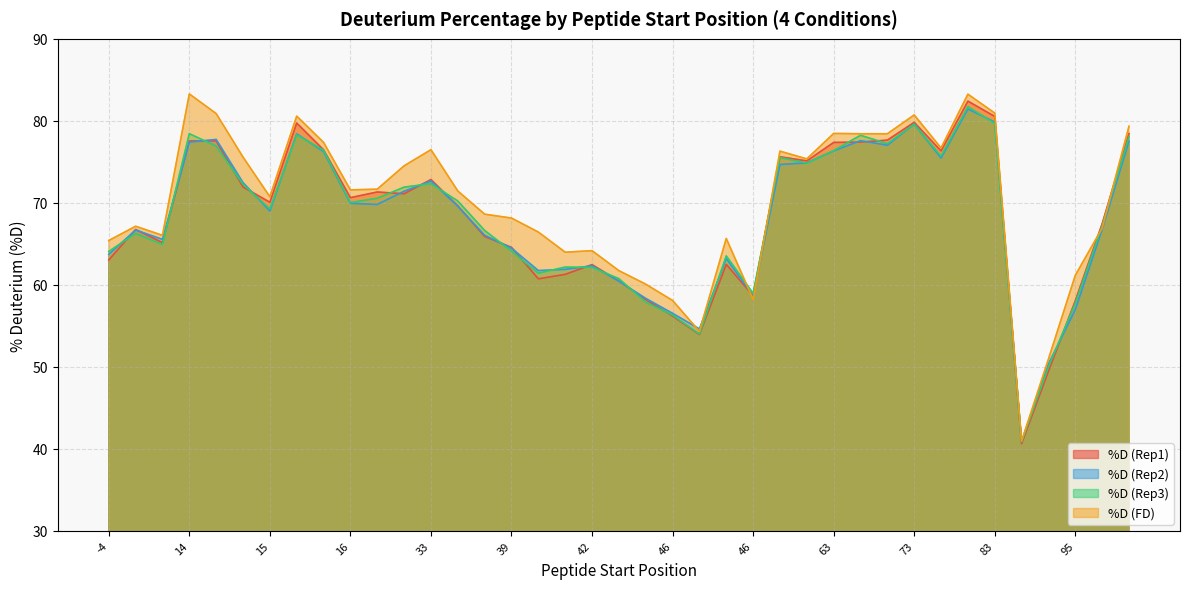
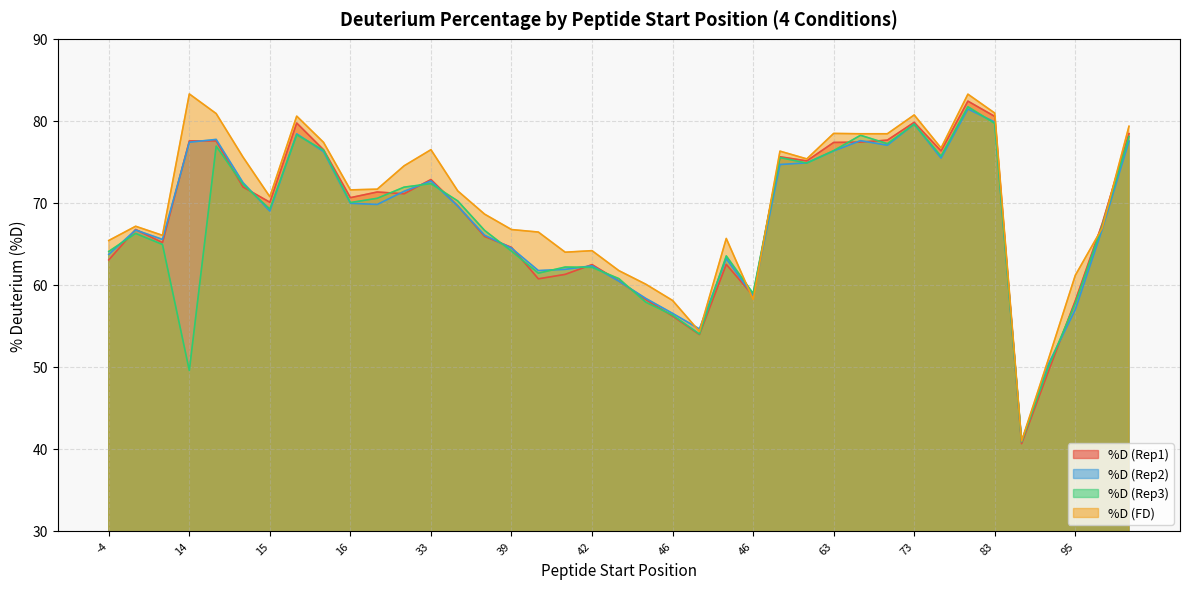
%D (Rep3), 14: 78 -> 50
%D (FD), 39: 68 -> 67
